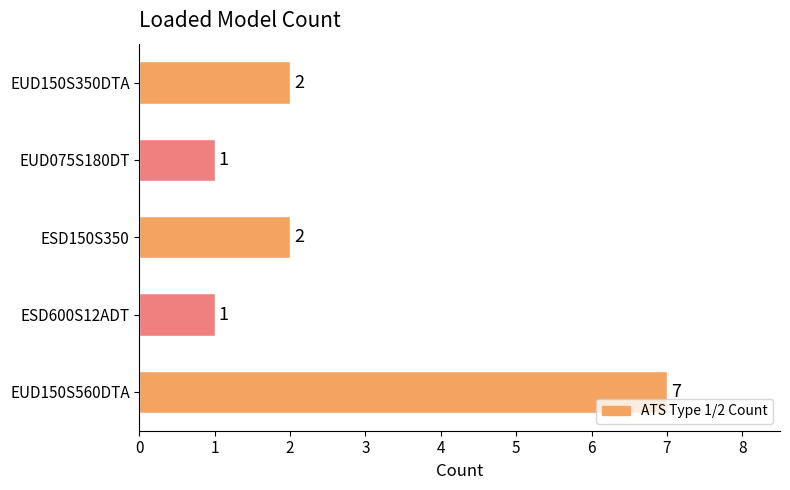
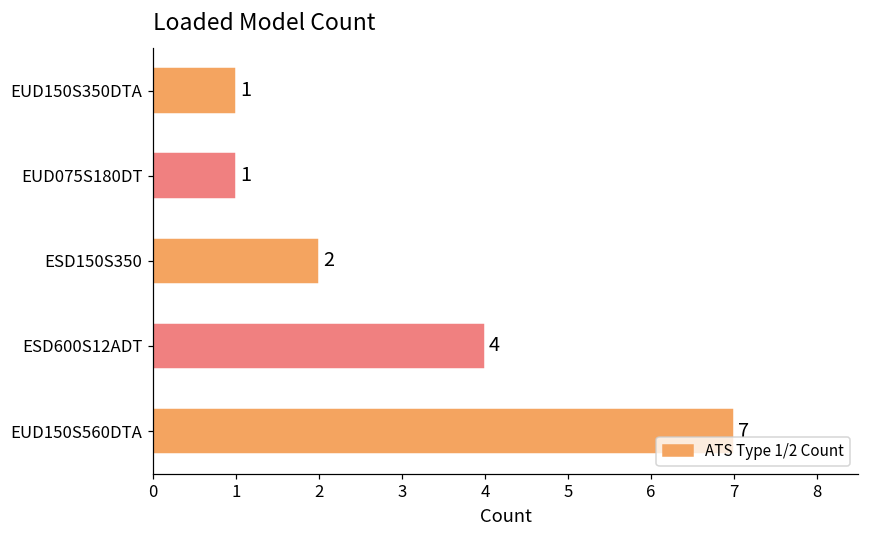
EUD150S350DTA: 2 -> 1
ESD600S12ADT: 1 -> 4
